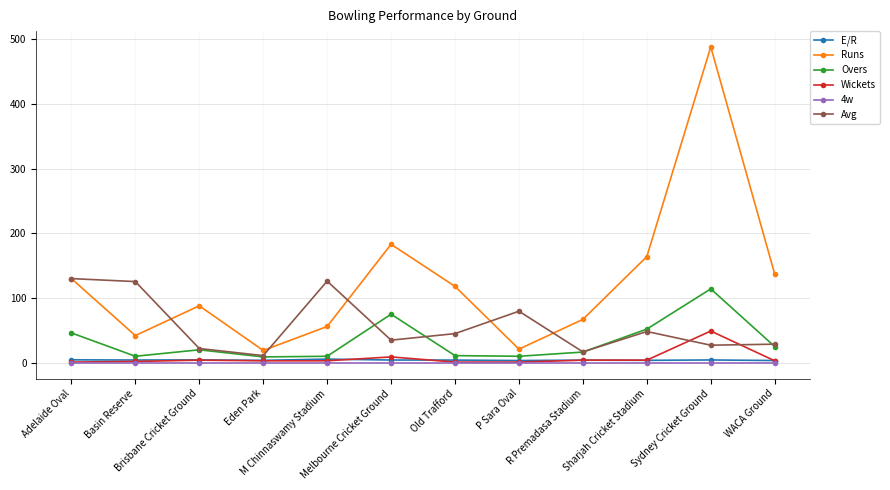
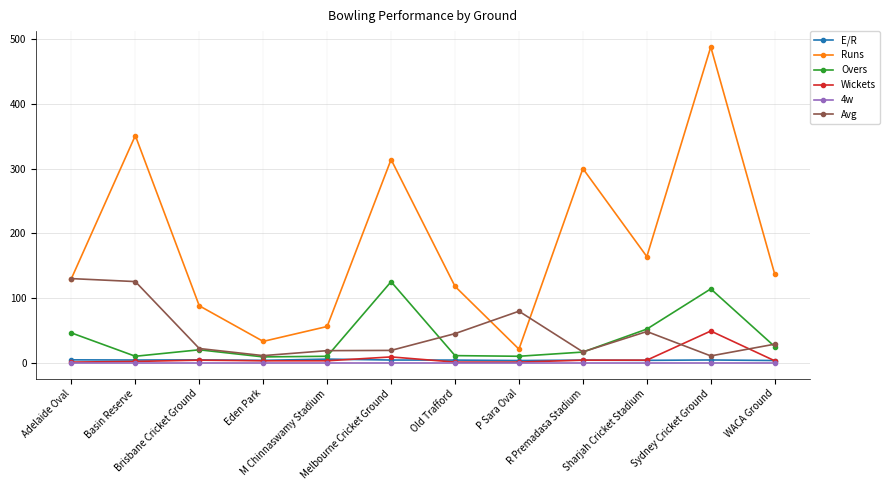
Runs, Basin Reserve: 40 -> 350
Runs, Eden Park: 20 -> 30
Avg, M Chinnaswamy Stadium: 130 -> 20
Runs, Melbourne Cricket Ground: 180 -> 310
Overs, Melbourne Cricket Ground: 80 -> 130
Avg, Melbourne Cricket Ground: 30 -> 20
Runs, R Premadasa Stadium: 70 -> 300
Avg, Sydney Cricket Ground: 30 -> 10
